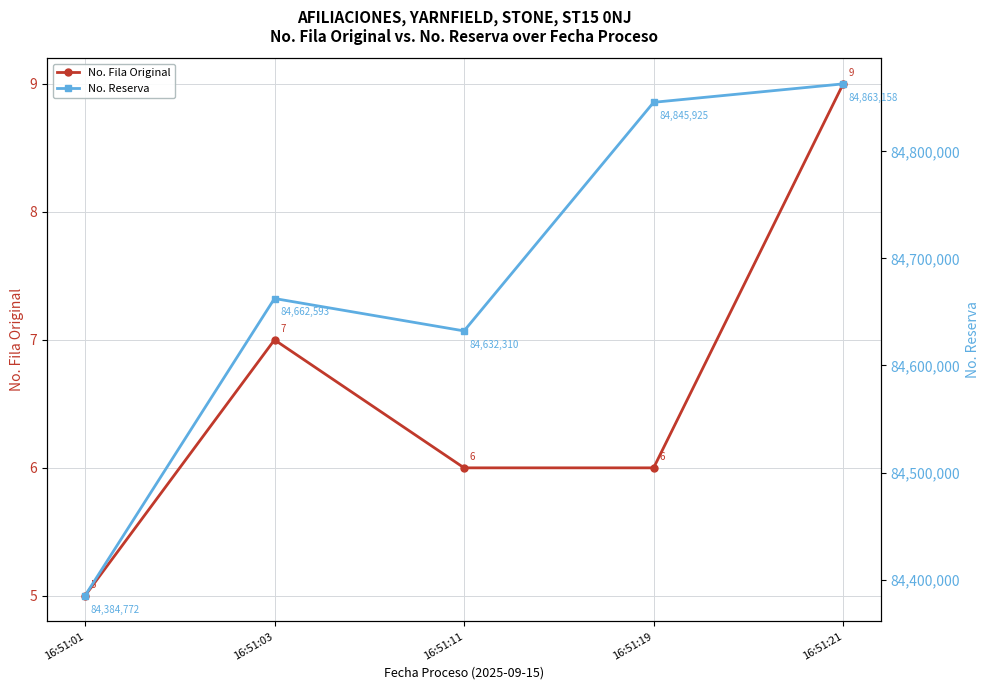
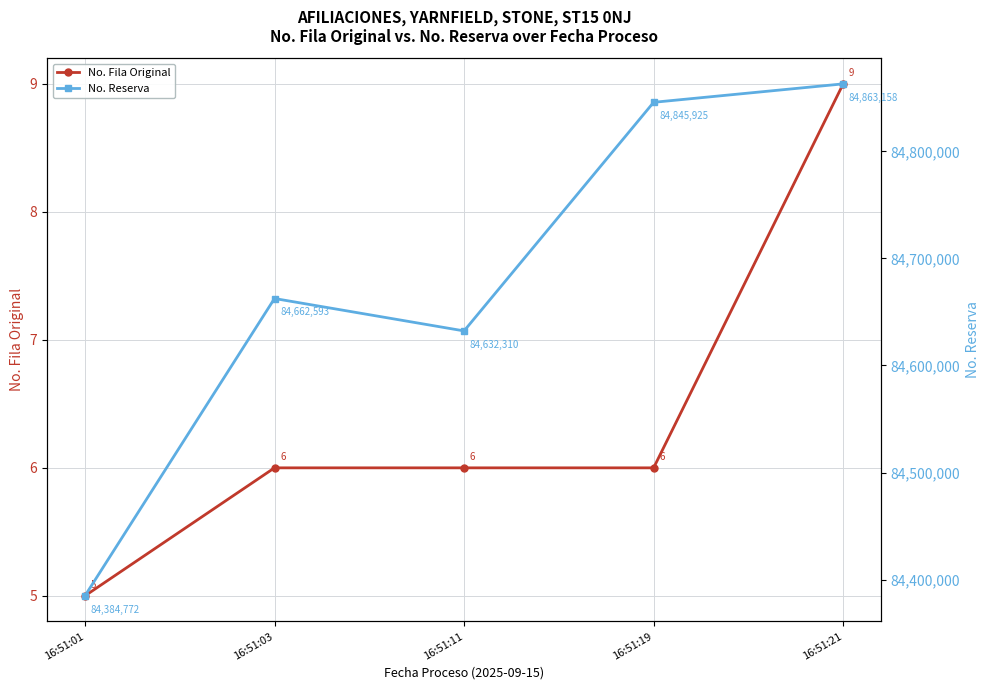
No. Fila Original, 16:51:03: 7 -> 6
